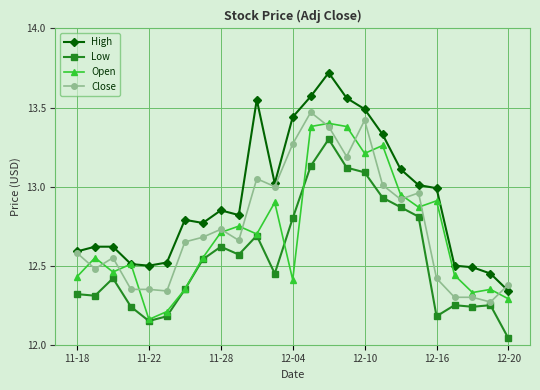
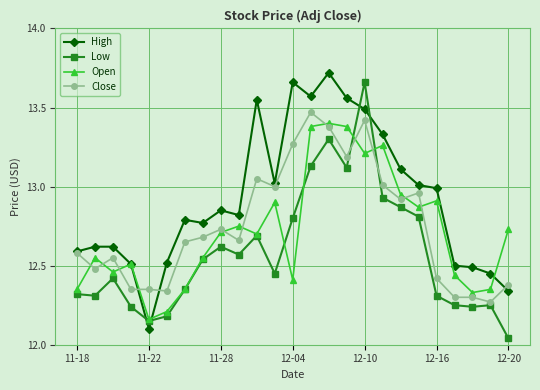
Open, 11-18: 12.43 -> 12.35
High, 11-22: 12.5 -> 12.1
High, 12-04: 13.44 -> 13.66
Low, 12-10: 13.09 -> 13.66
Low, 12-16: 12.18 -> 12.31
Open, 12-20: 12.29 -> 12.73
